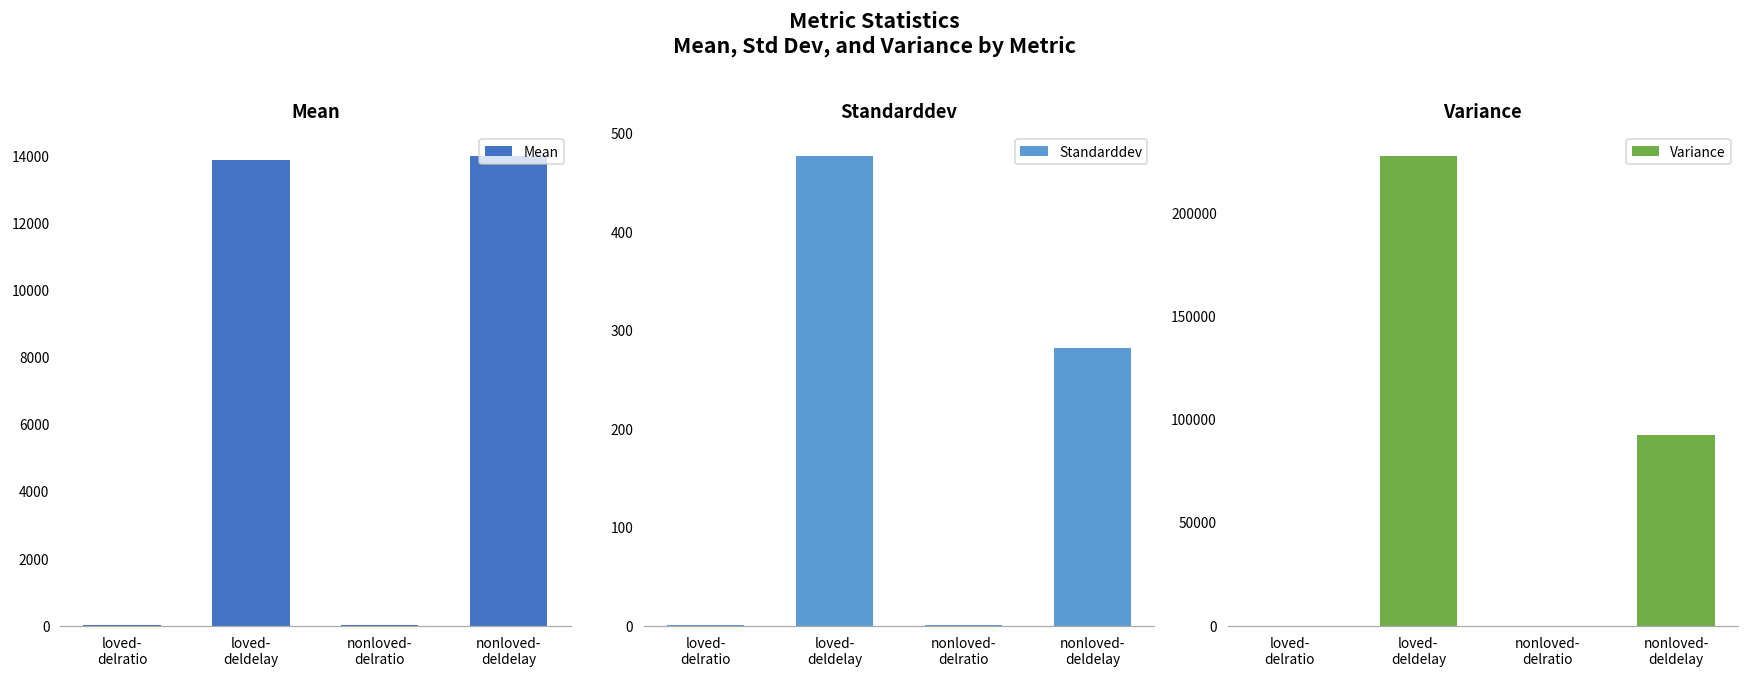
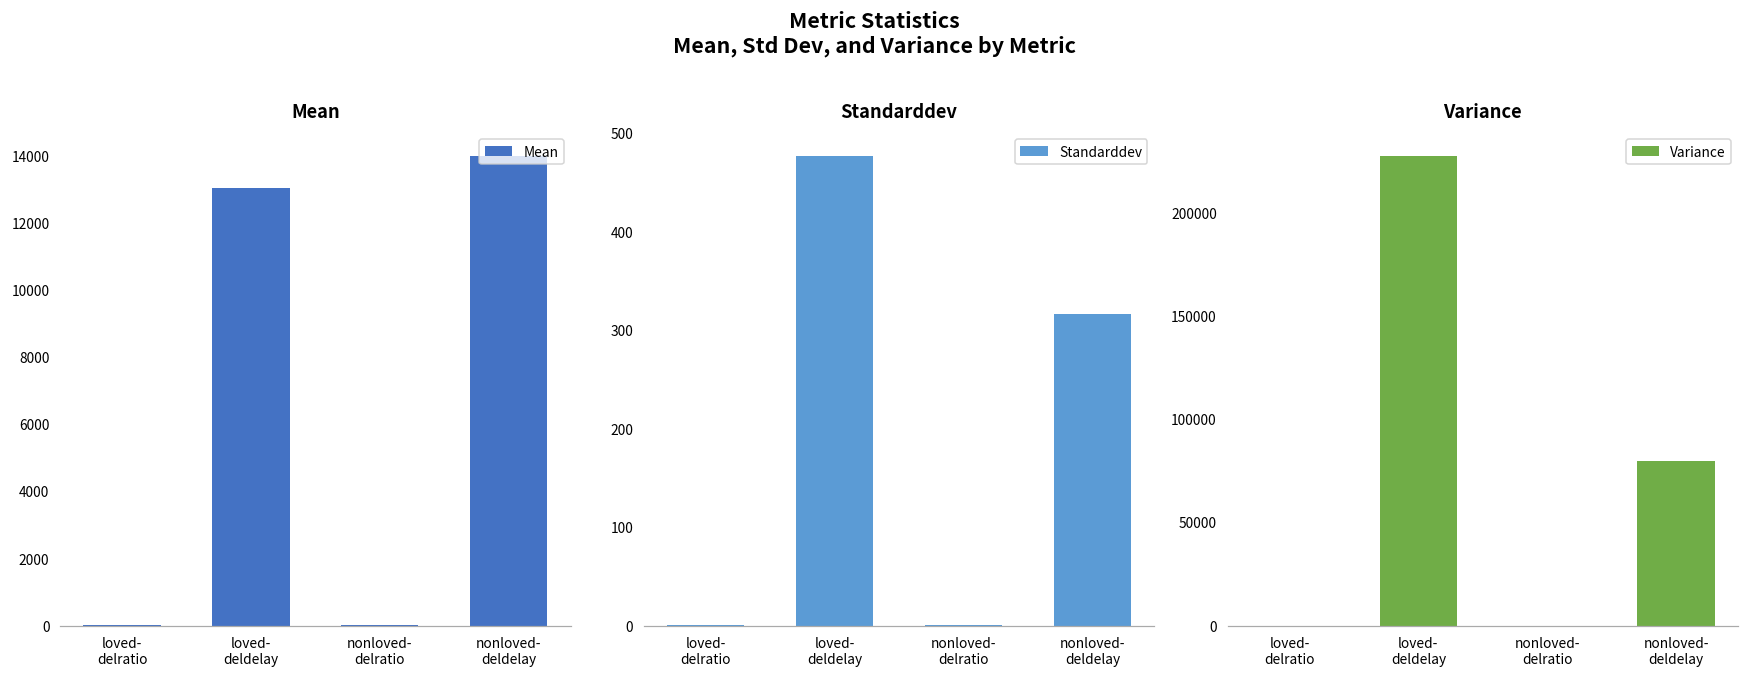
Mean, loved- deldelay: 13900 -> 13000
Standarddev, nonloved- deldelay: 280 -> 320
Variance, nonloved- deldelay: 92000 -> 80000
